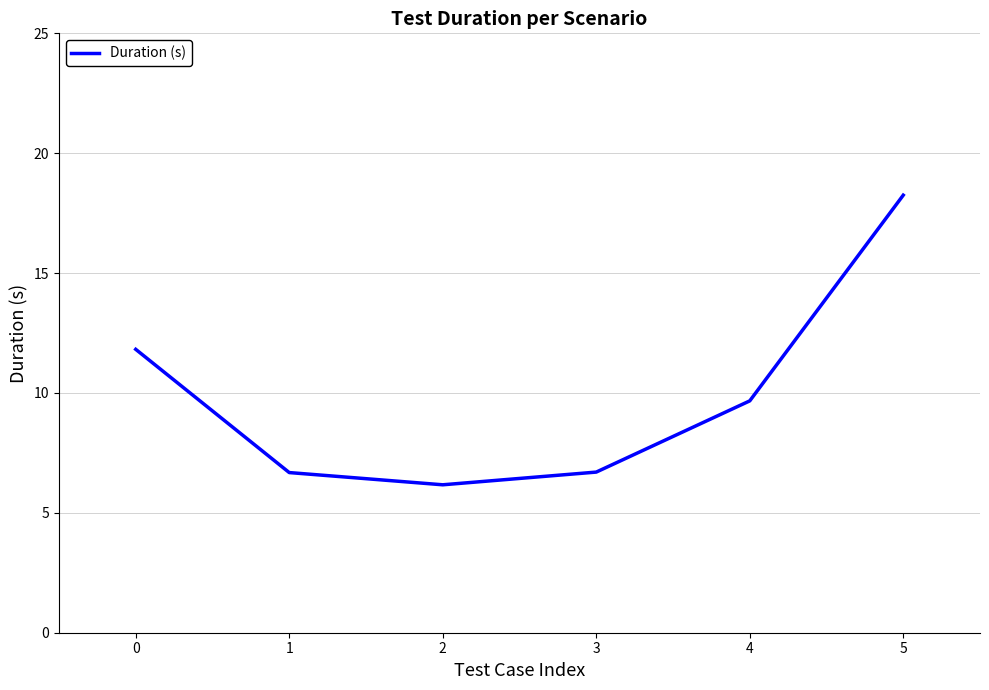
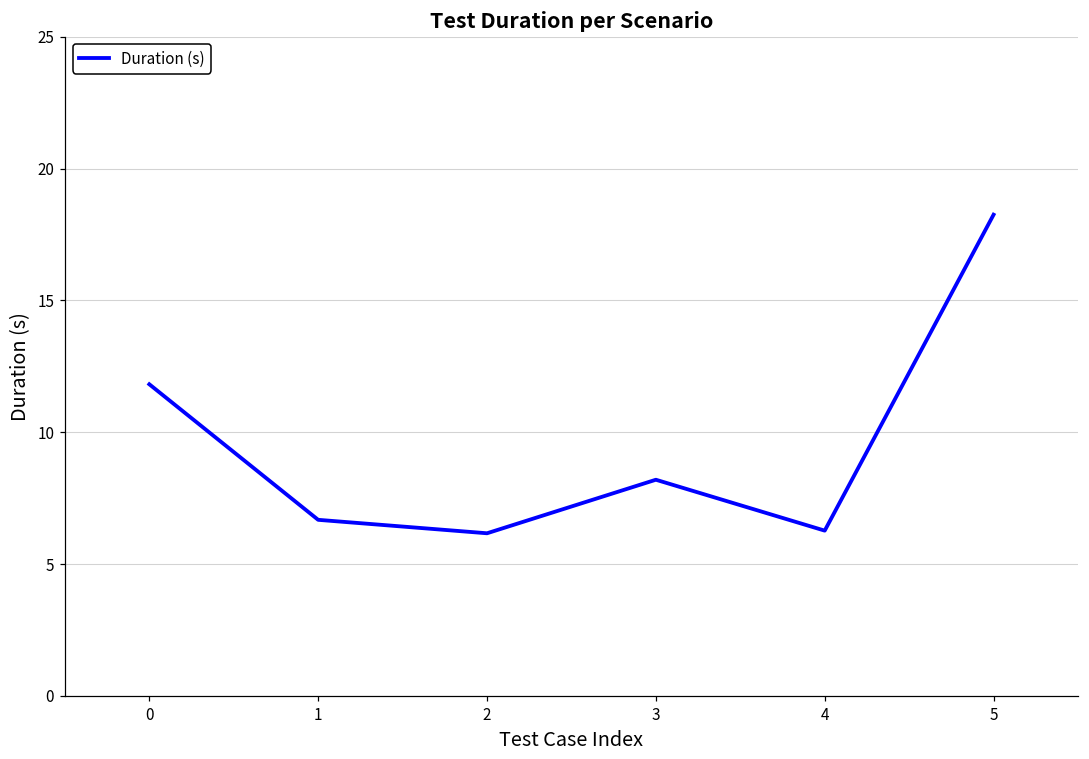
3: 6.7 -> 8.2
4: 9.7 -> 6.3
